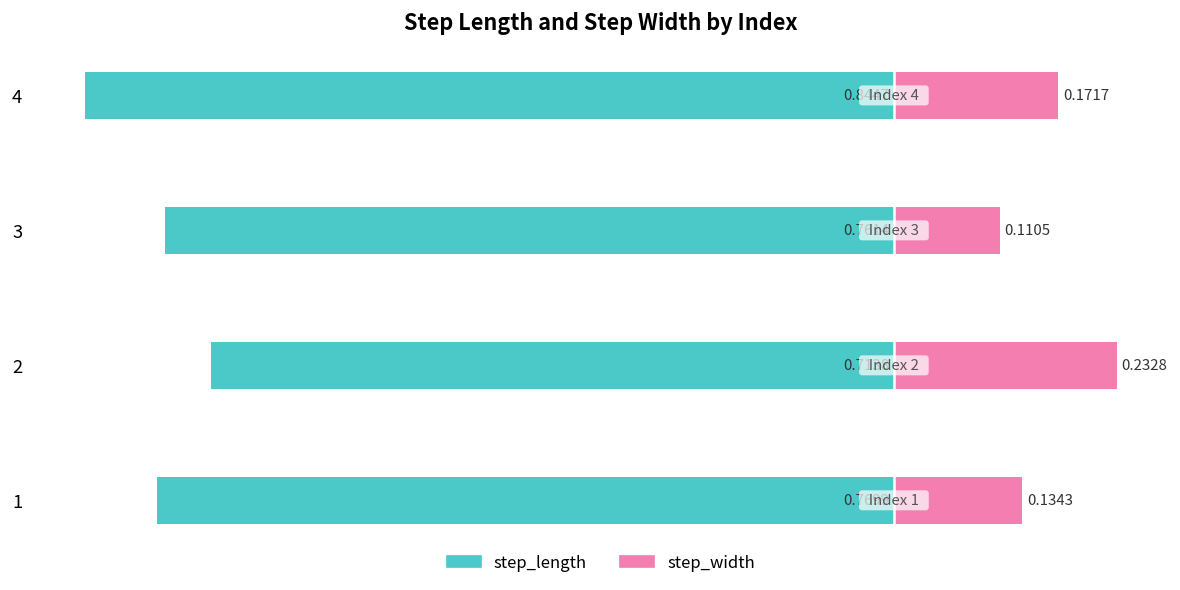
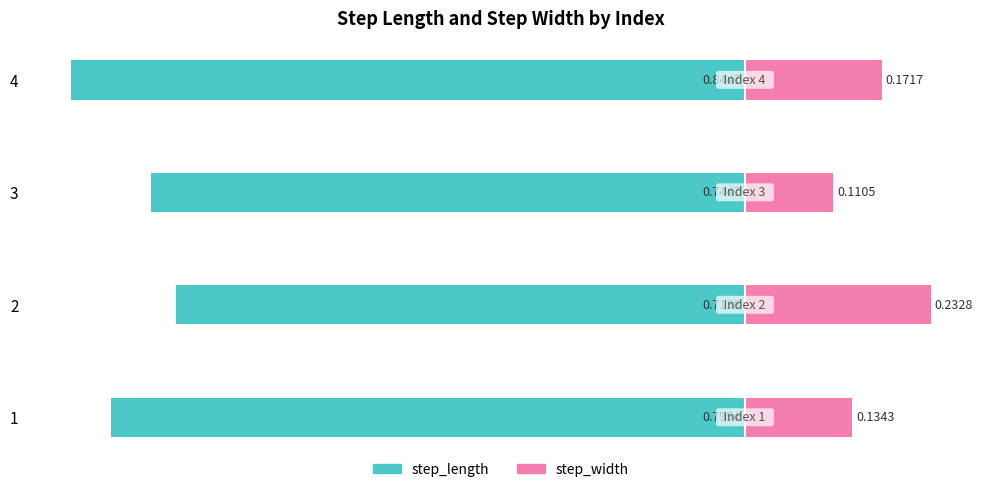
step_length, 3: 0.7614 -> 0.7447
step_length, 1: 0.7699 -> 0.7954
